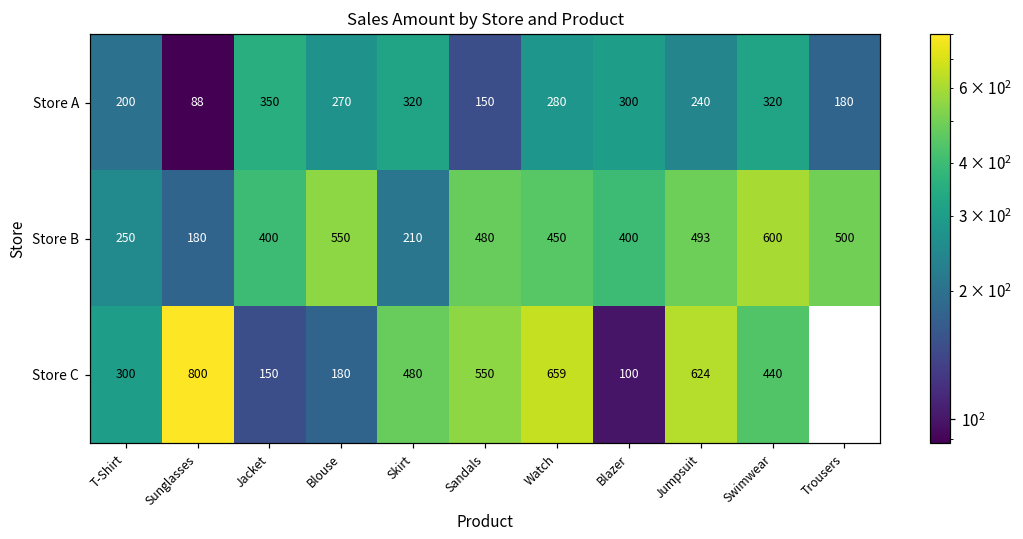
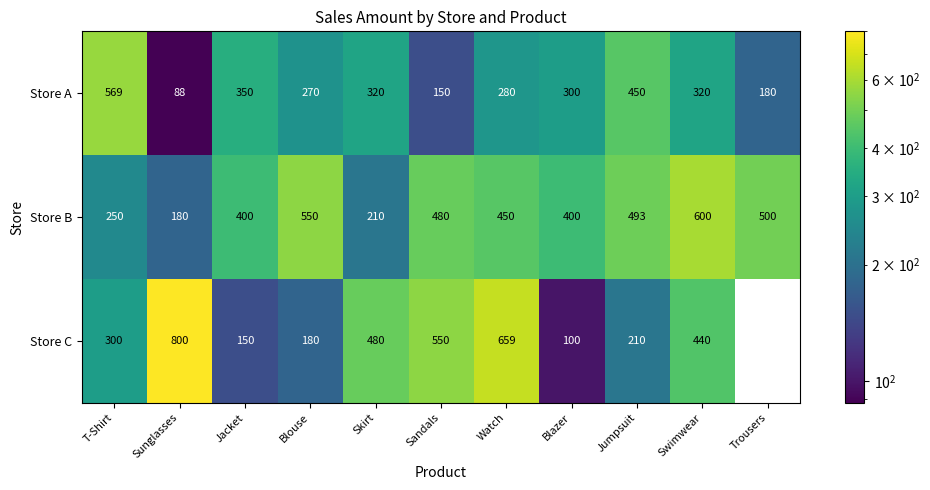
Store A, T-Shirt: 200 -> 569
Store A, Jumpsuit: 240 -> 450
Store C, Jumpsuit: 624 -> 210
